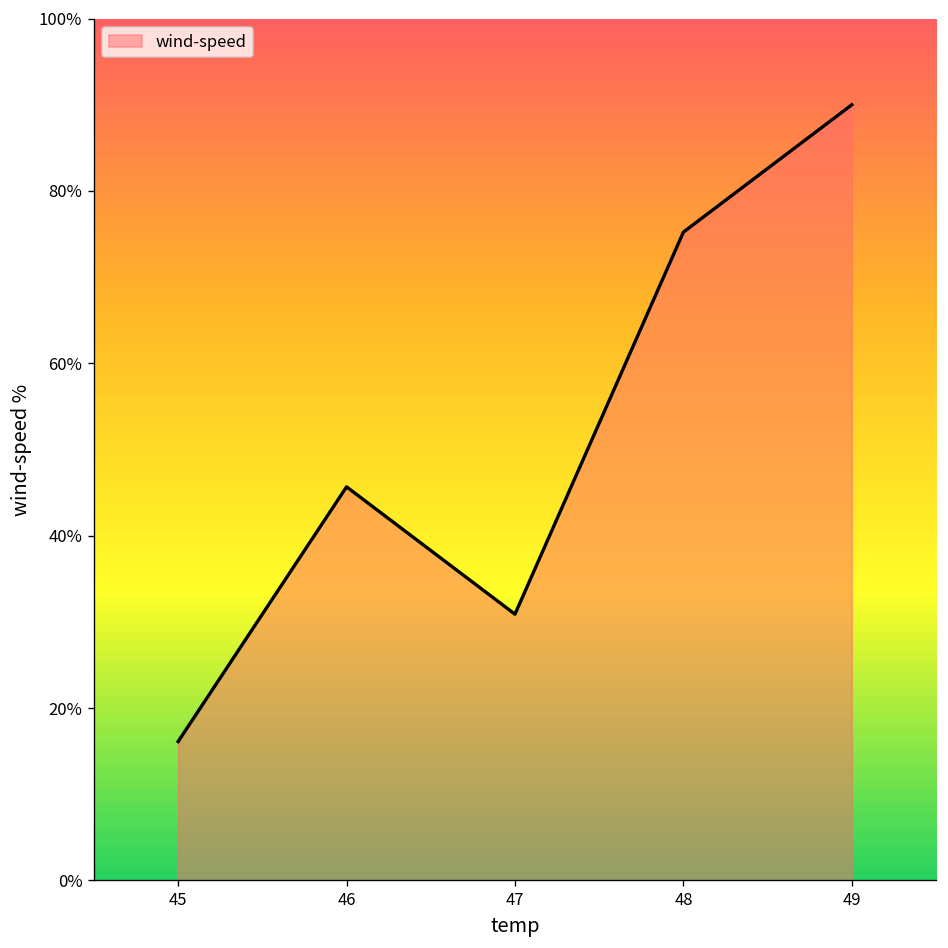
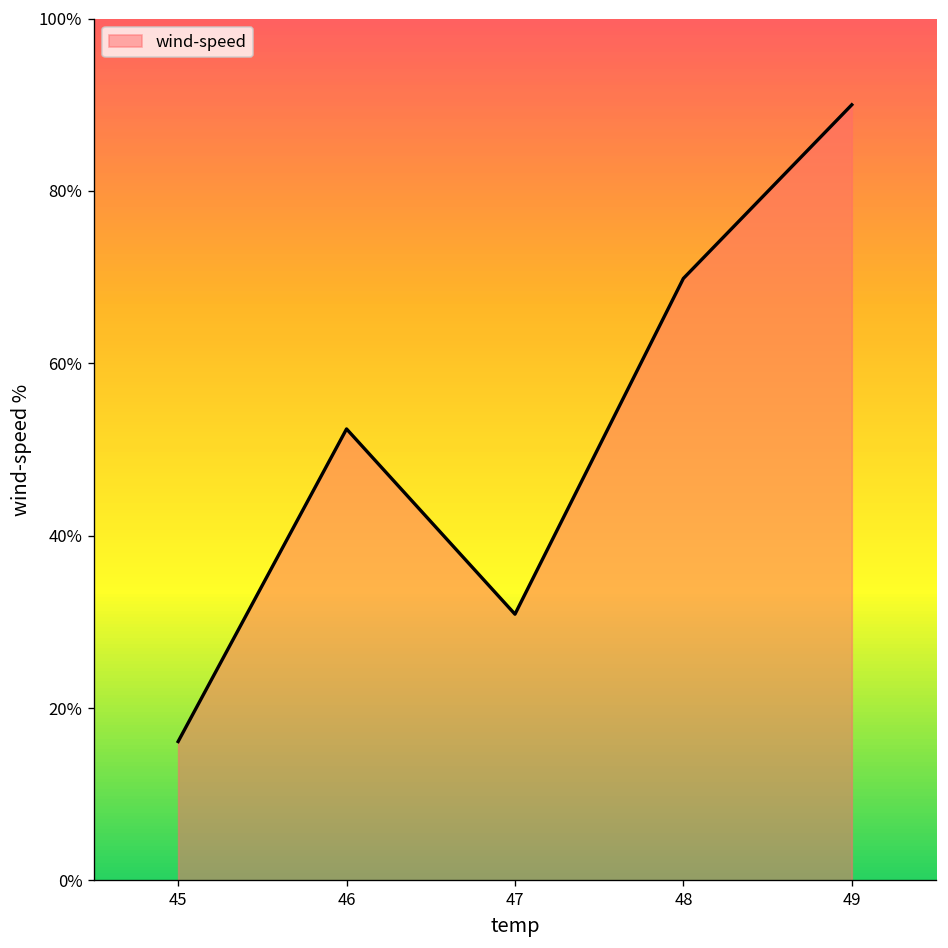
46: 46% -> 52%
48: 75% -> 70%
